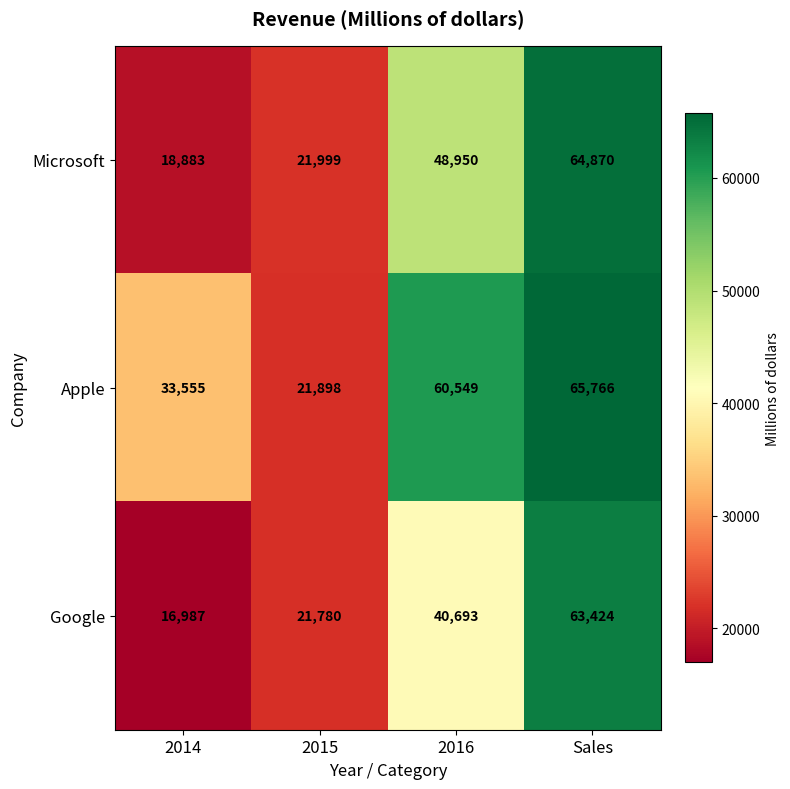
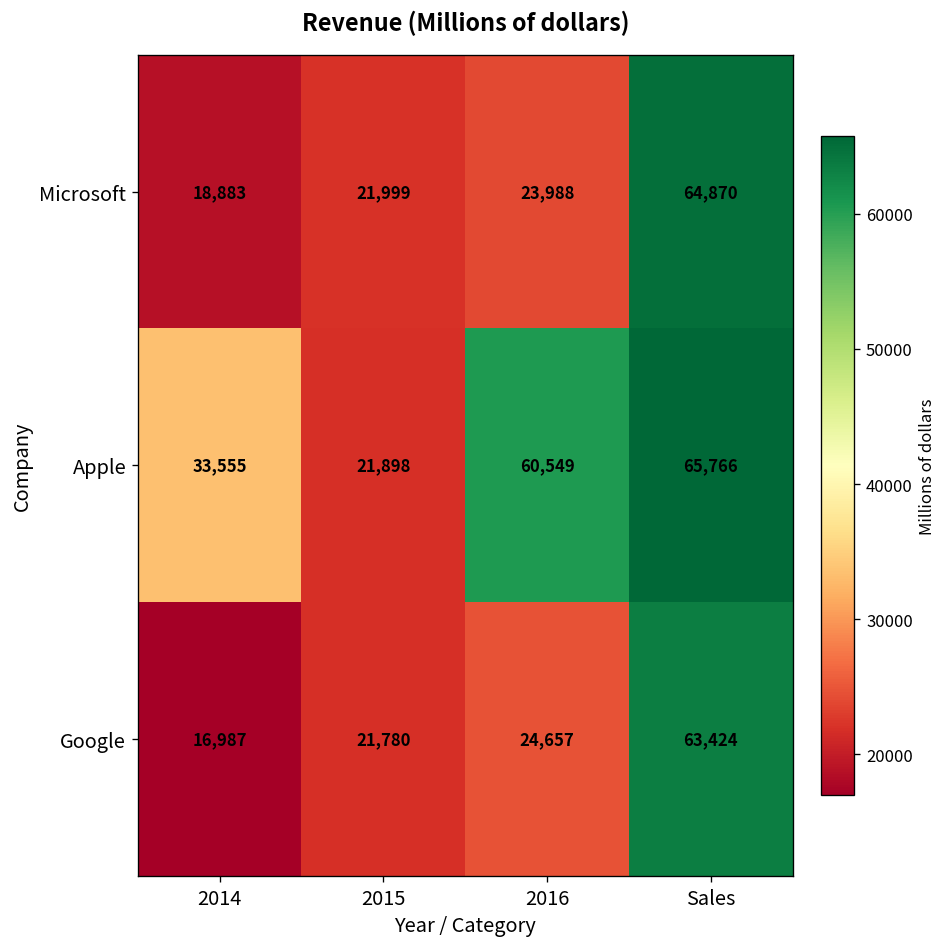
Microsoft, 2016: 48,950 -> 23,988
Google, 2016: 40,693 -> 24,657
